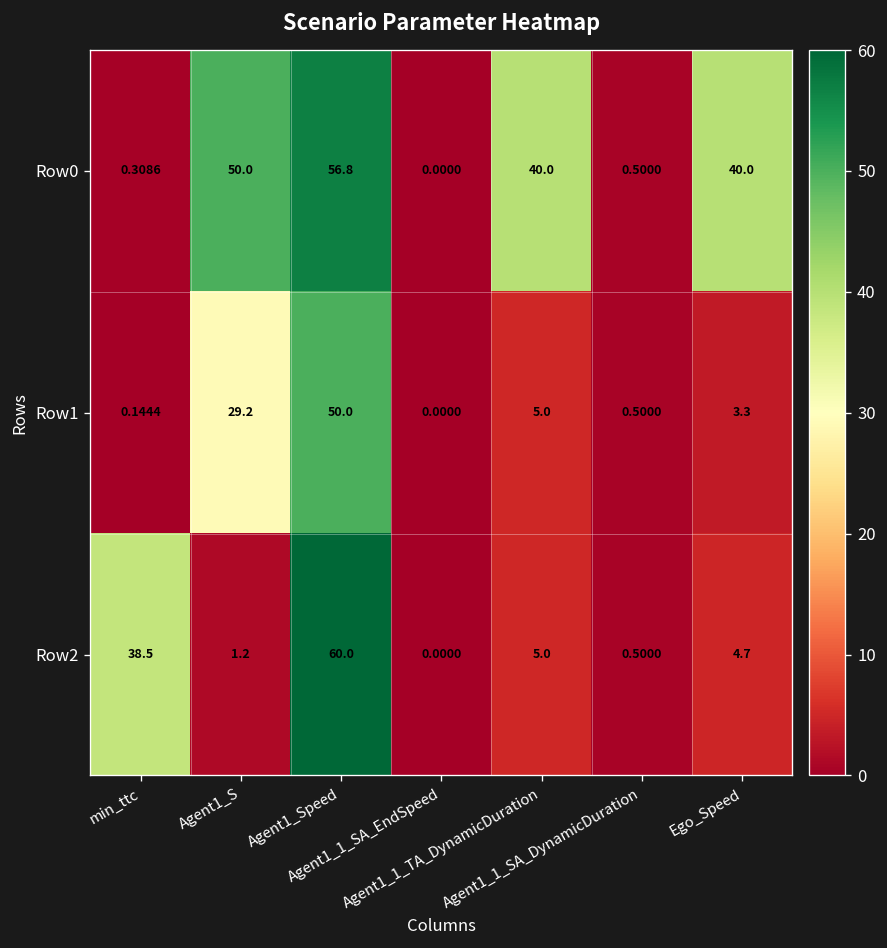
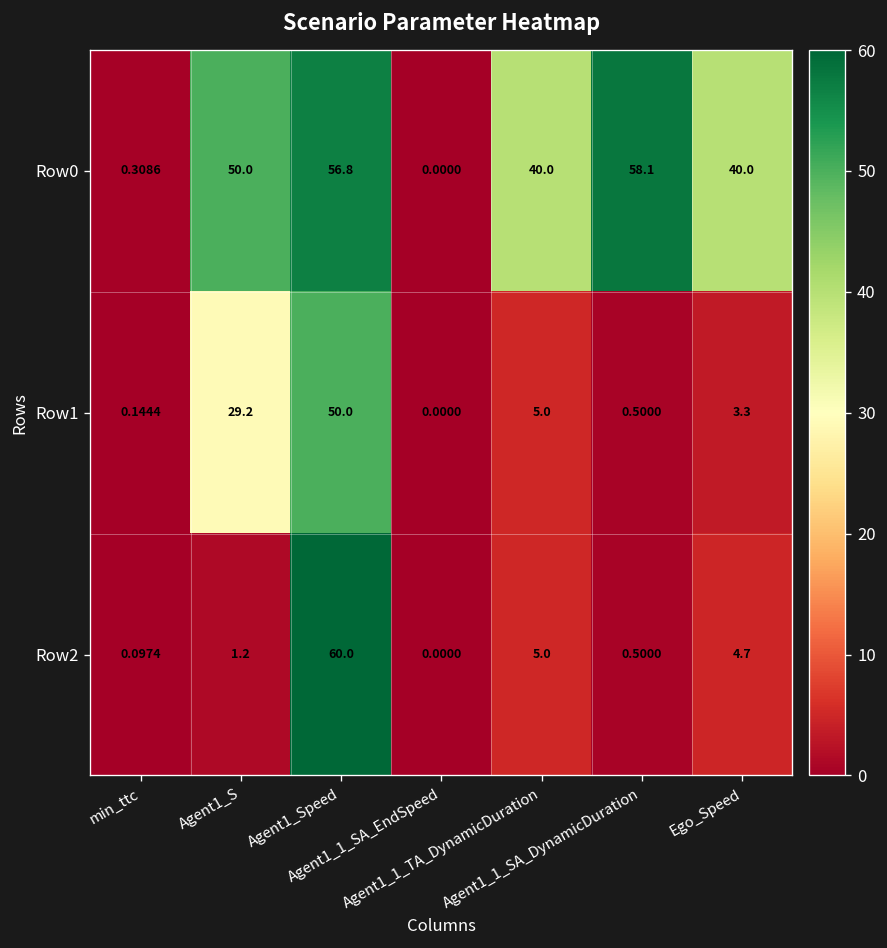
Row0, Agent1_1_SA_DynamicDuration: 0.5000 -> 58.1
Row2, min_ttc: 38.5 -> 0.0974
